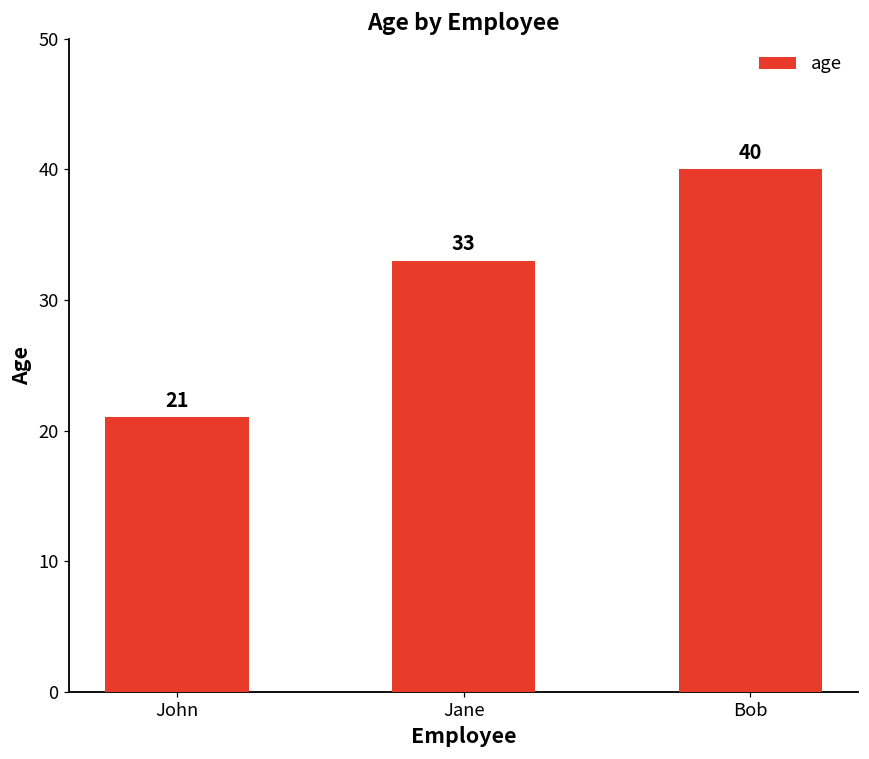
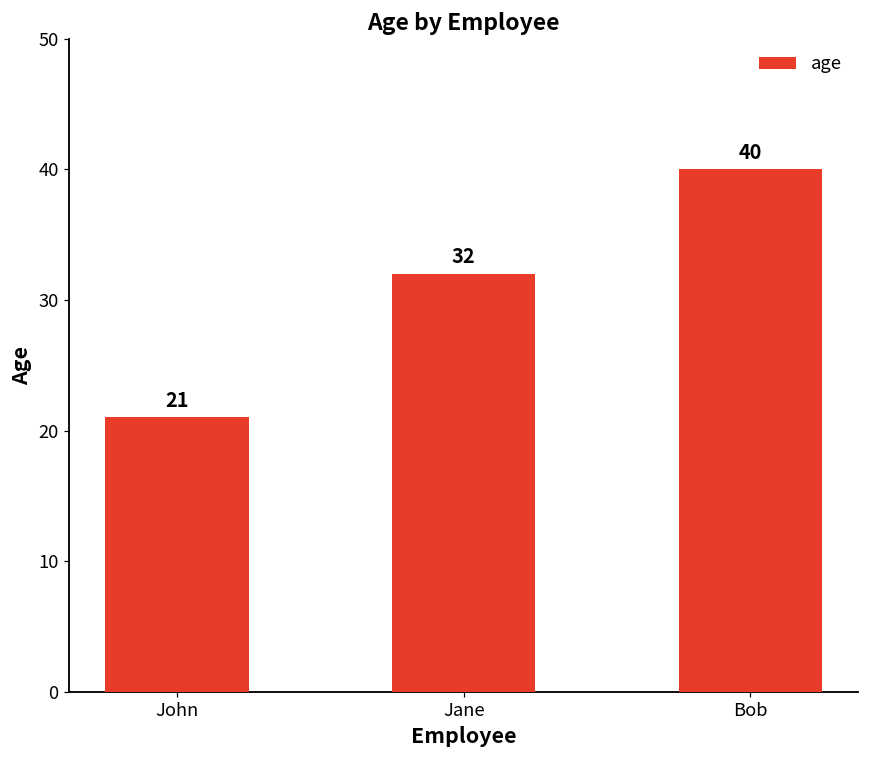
Jane: 33 -> 32
